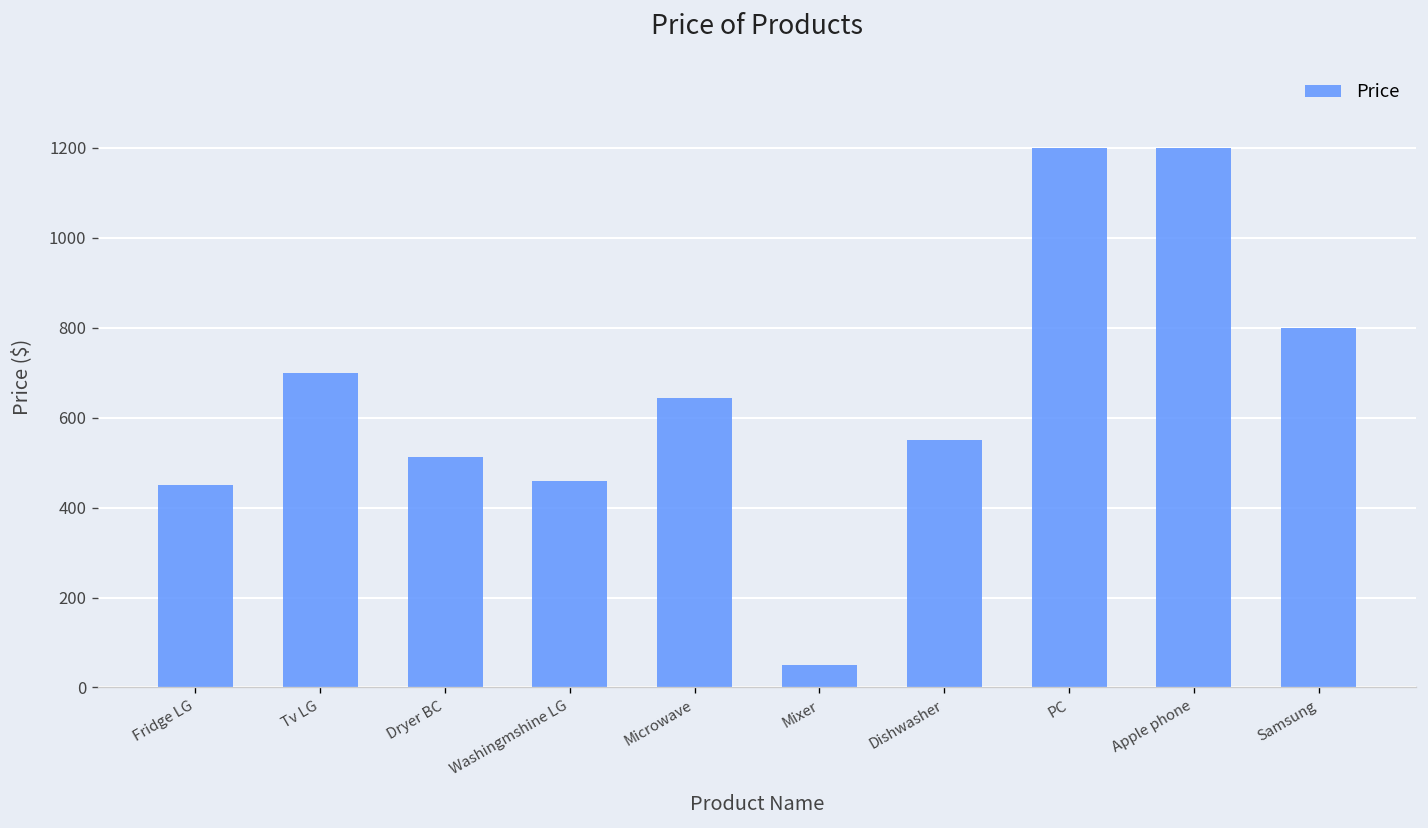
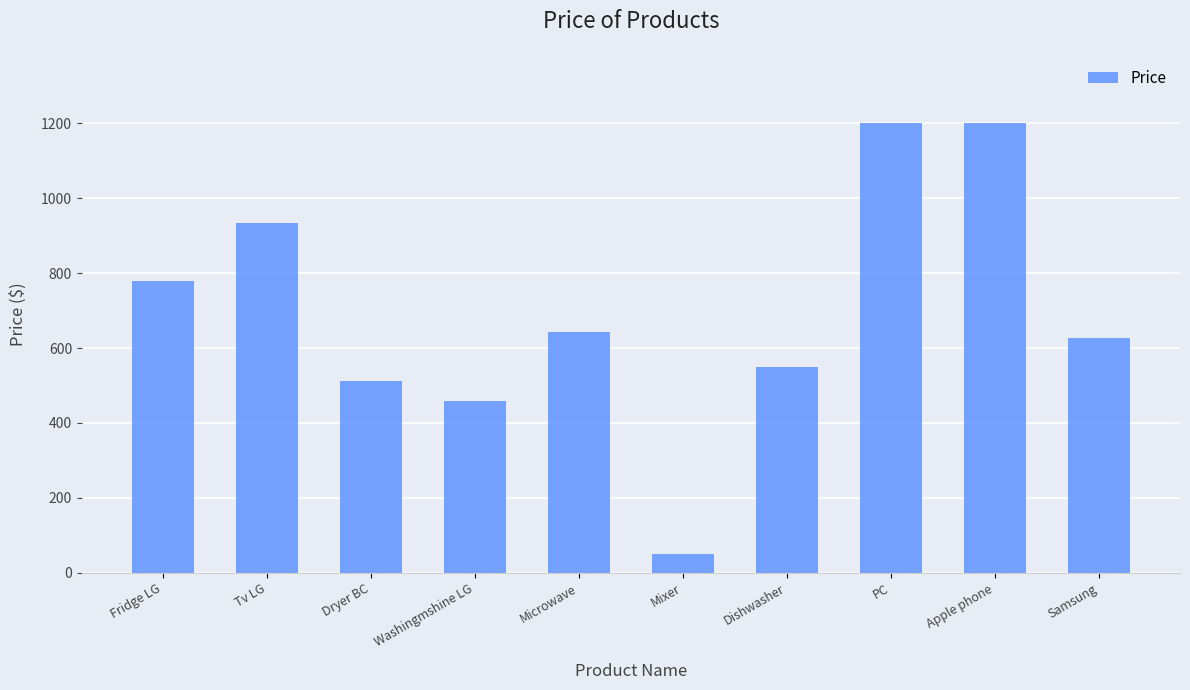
Fridge LG: 450 -> 780
Tv LG: 700 -> 940
Samsung: 800 -> 630
